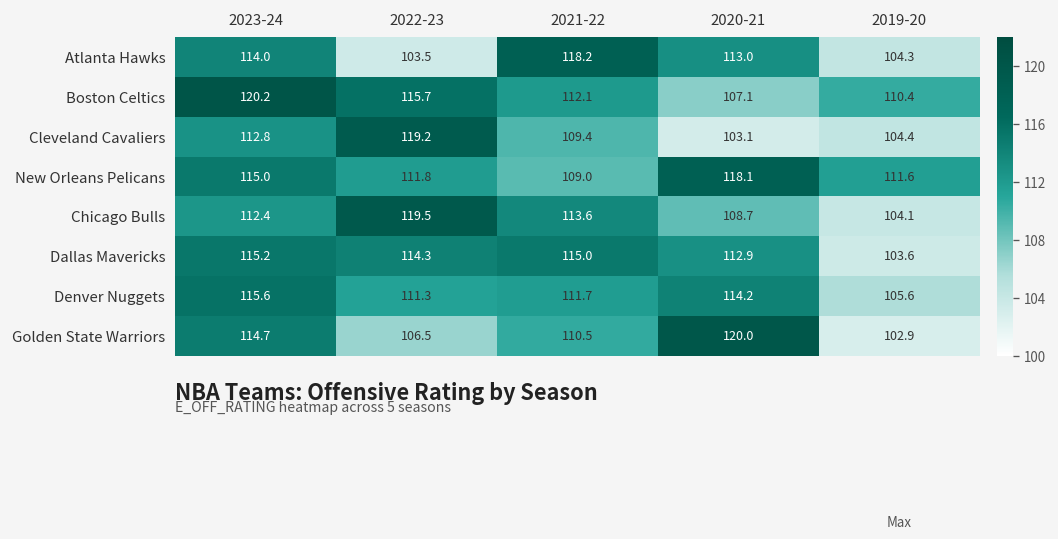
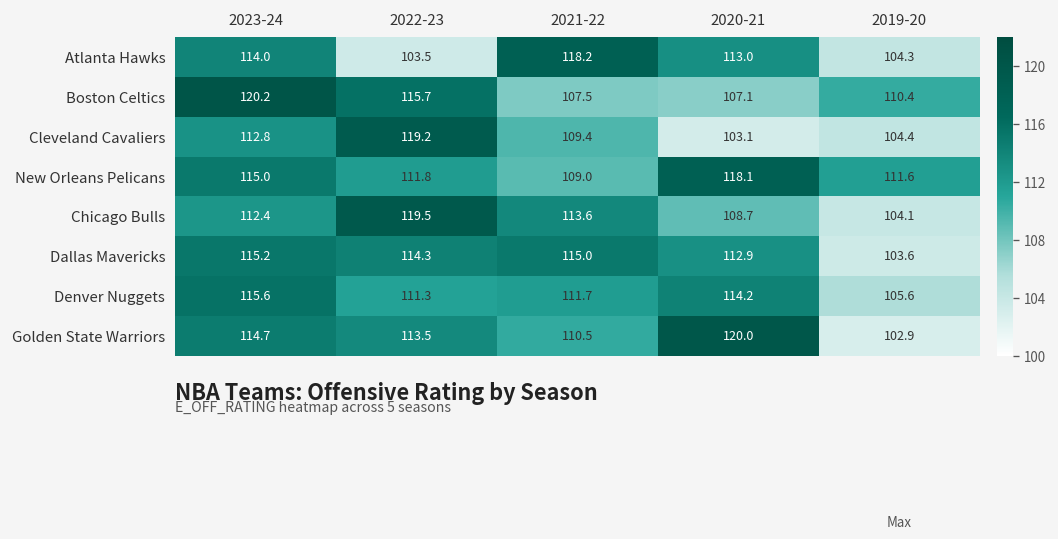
Boston Celtics, 2021-22: 112.1 -> 107.5
Golden State Warriors, 2022-23: 106.5 -> 113.5
